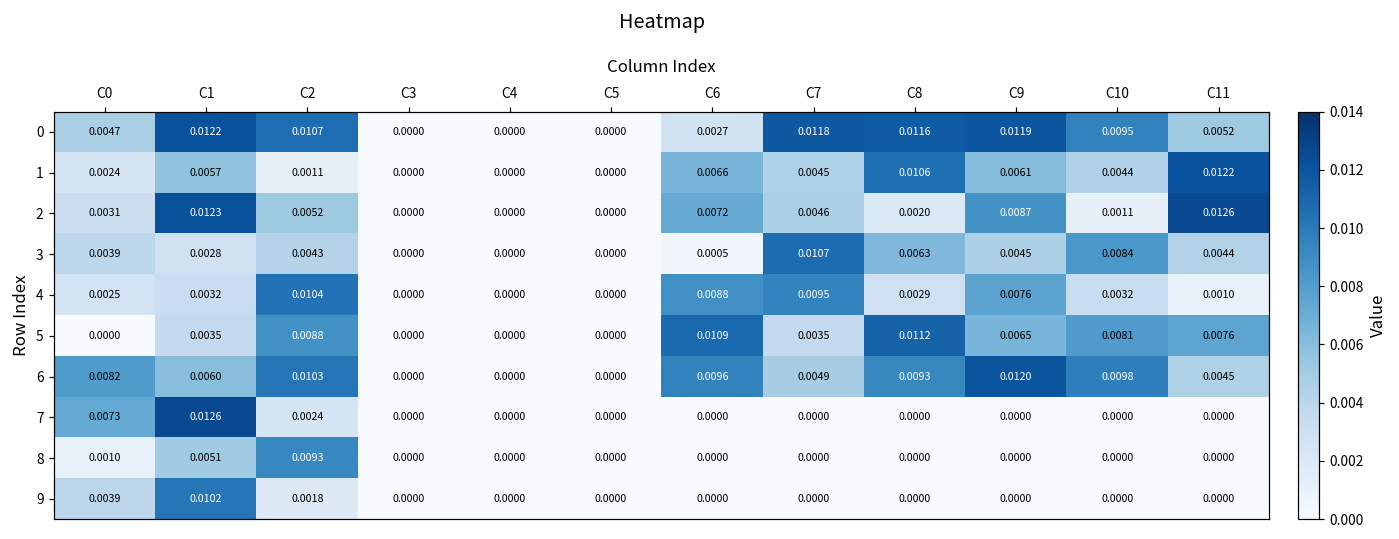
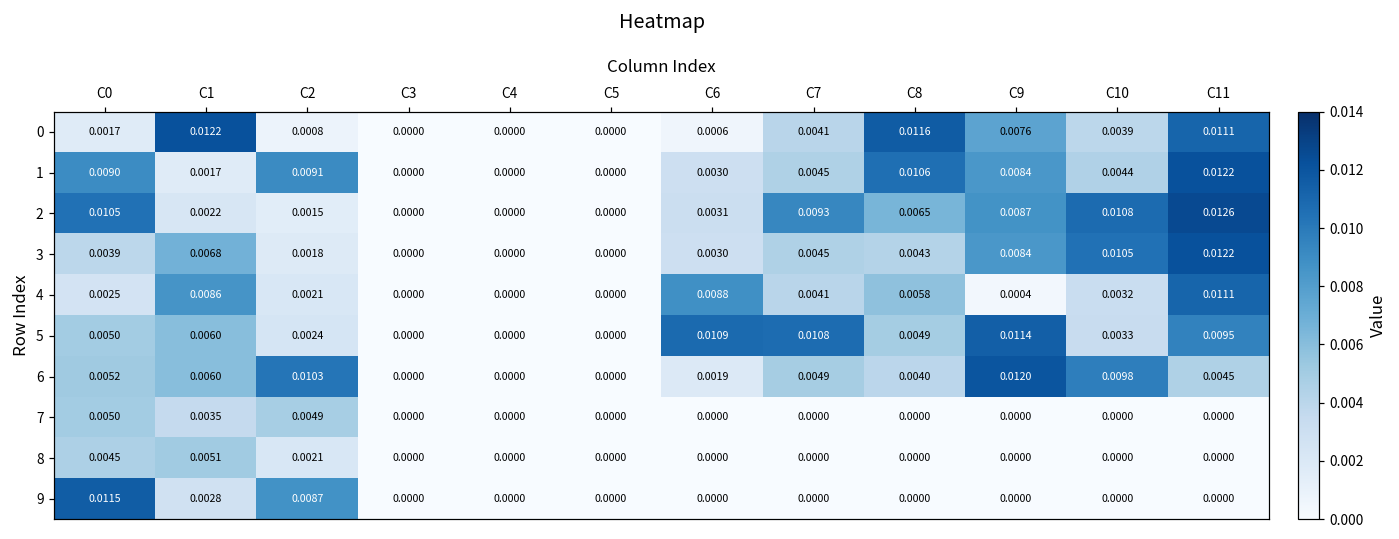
0, C0: 0.0047 -> 0.0017
0, C2: 0.0107 -> 0.0008
0, C6: 0.0027 -> 0.0006
0, C7: 0.0118 -> 0.0041
0, C9: 0.0119 -> 0.0076
0, C10: 0.0095 -> 0.0039
0, C11: 0.0052 -> 0.0111
1, C0: 0.0024 -> 0.0090
1, C1: 0.0057 -> 0.0017
1, C2: 0.0011 -> 0.0091
1, C6: 0.0066 -> 0.0030
1, C9: 0.0061 -> 0.0084
2, C0: 0.0031 -> 0.0105
2, C1: 0.0123 -> 0.0022
2, C2: 0.0052 -> 0.0015
2, C6: 0.0072 -> 0.0031
2, C7: 0.0046 -> 0.0093
2, C8: 0.0020 -> 0.0065
2, C10: 0.0011 -> 0.0108
3, C1: 0.0028 -> 0.0068
3, C2: 0.0043 -> 0.0018
3, C6: 0.0005 -> 0.0030
3, C7: 0.0107 -> 0.0045
3, C8: 0.0063 -> 0.0043
3, C9: 0.0045 -> 0.0084
3, C10: 0.0084 -> 0.0105
3, C11: 0.0044 -> 0.0122
4, C1: 0.0032 -> 0.0086
4, C2: 0.0104 -> 0.0021
4, C7: 0.0095 -> 0.0041
4, C8: 0.0029 -> 0.0058
4, C9: 0.0076 -> 0.0004
4, C11: 0.0010 -> 0.0111
5, C0: 0.0000 -> 0.0050
5, C1: 0.0035 -> 0.0060
5, C2: 0.0088 -> 0.0024
5, C7: 0.0035 -> 0.0108
5, C8: 0.0112 -> 0.0049
5, C9: 0.0065 -> 0.0114
5, C10: 0.0081 -> 0.0033
5, C11: 0.0076 -> 0.0095
6, C0: 0.0082 -> 0.0052
6, C6: 0.0096 -> 0.0019
6, C8: 0.0093 -> 0.0040
7, C0: 0.0073 -> 0.0050
7, C1: 0.0126 -> 0.0035
7, C2: 0.0024 -> 0.0049
8, C0: 0.0010 -> 0.0045
8, C2: 0.0093 -> 0.0021
9, C0: 0.0039 -> 0.0115
9, C1: 0.0102 -> 0.0028
9, C2: 0.0018 -> 0.0087
